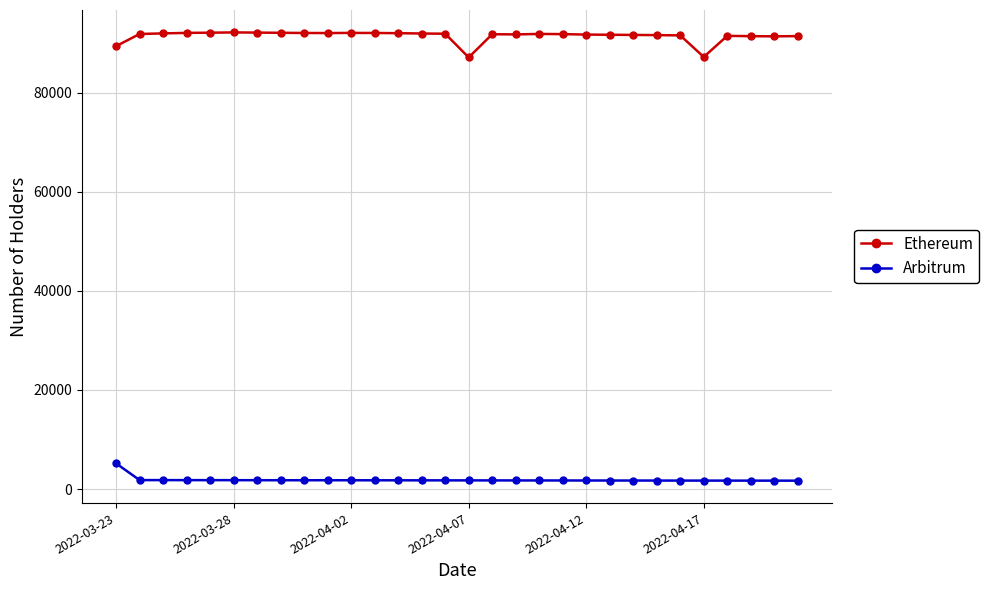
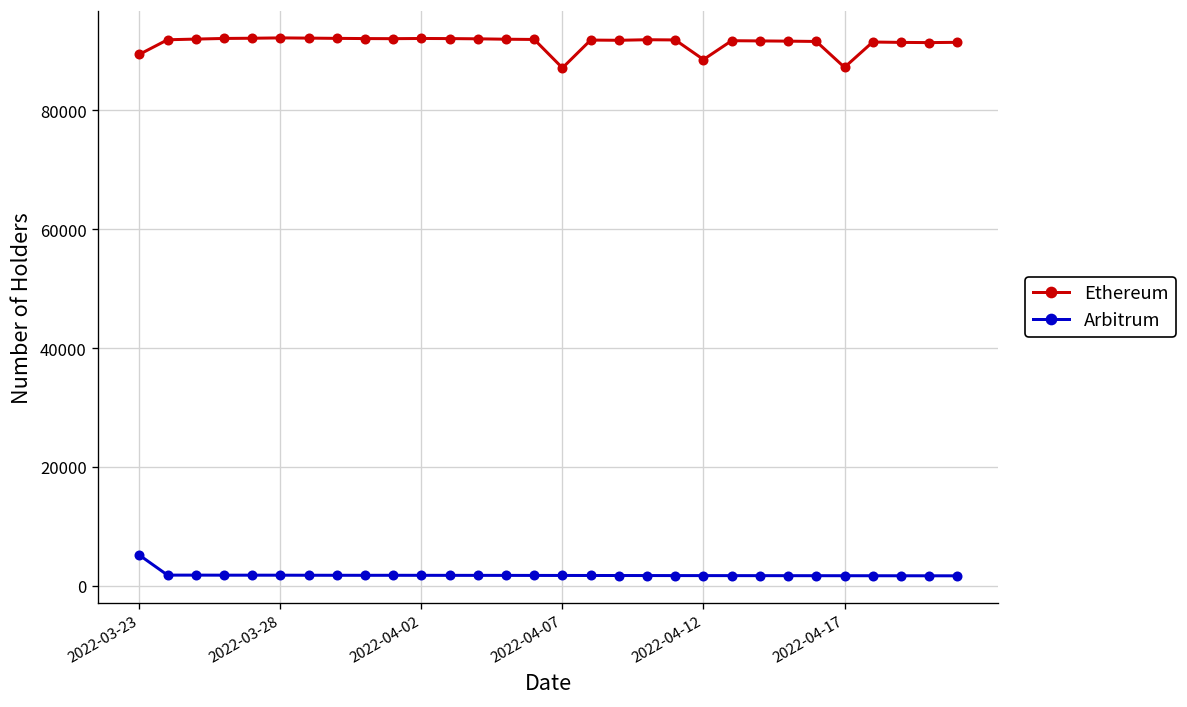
Ethereum, 2022-04-12: 92000 -> 89000
